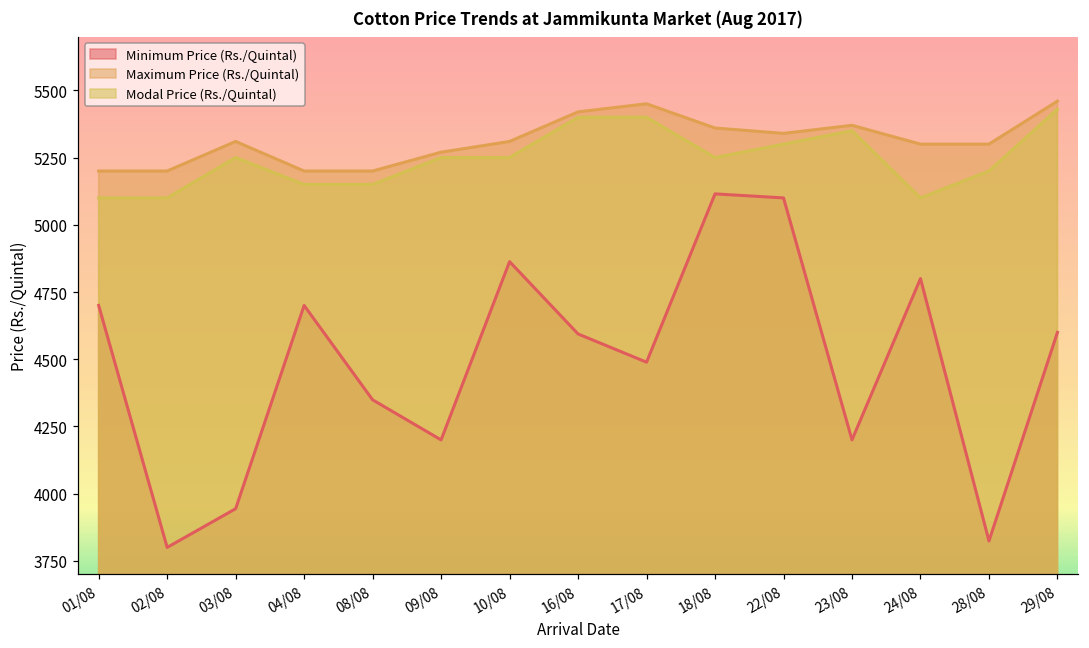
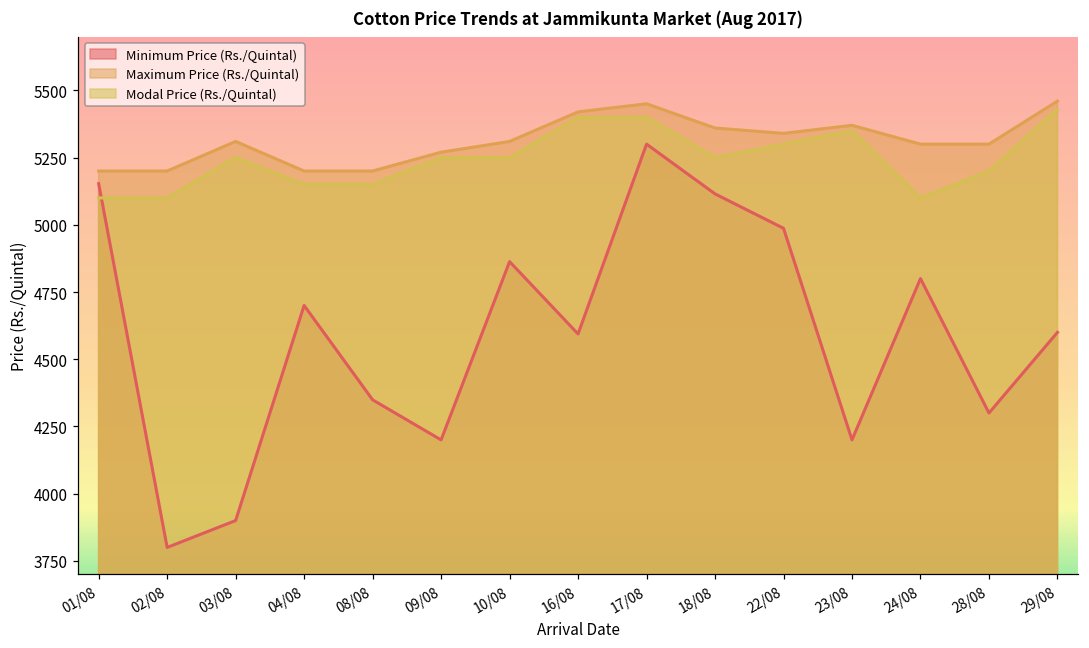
Minimum Price (Rs./Quintal), 01/08: 4700 -> 5150
Minimum Price (Rs./Quintal), 03/08: 3940 -> 3900
Minimum Price (Rs./Quintal), 17/08: 4490 -> 5300
Minimum Price (Rs./Quintal), 22/08: 5100 -> 4990
Minimum Price (Rs./Quintal), 28/08: 3820 -> 4300
